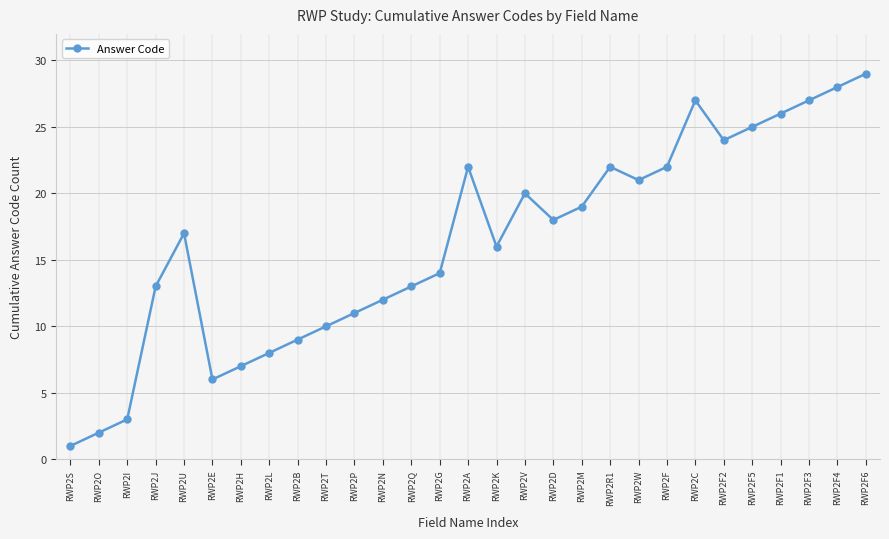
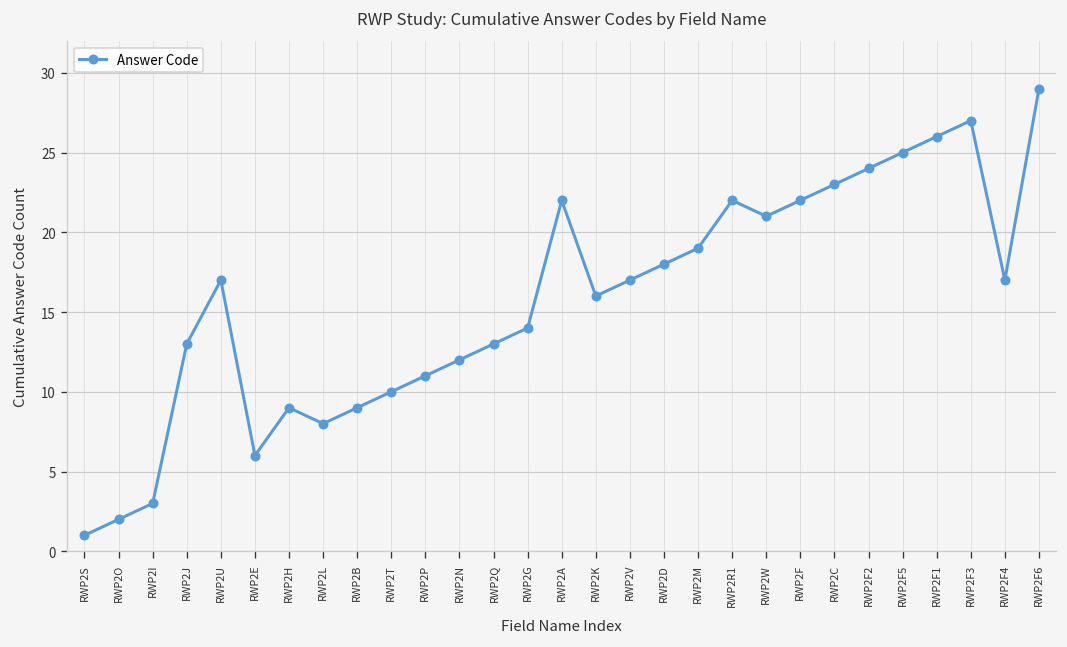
RWP2H: 7 -> 9
RWP2V: 20 -> 17
RWP2C: 27 -> 23
RWP2F4: 28 -> 17
